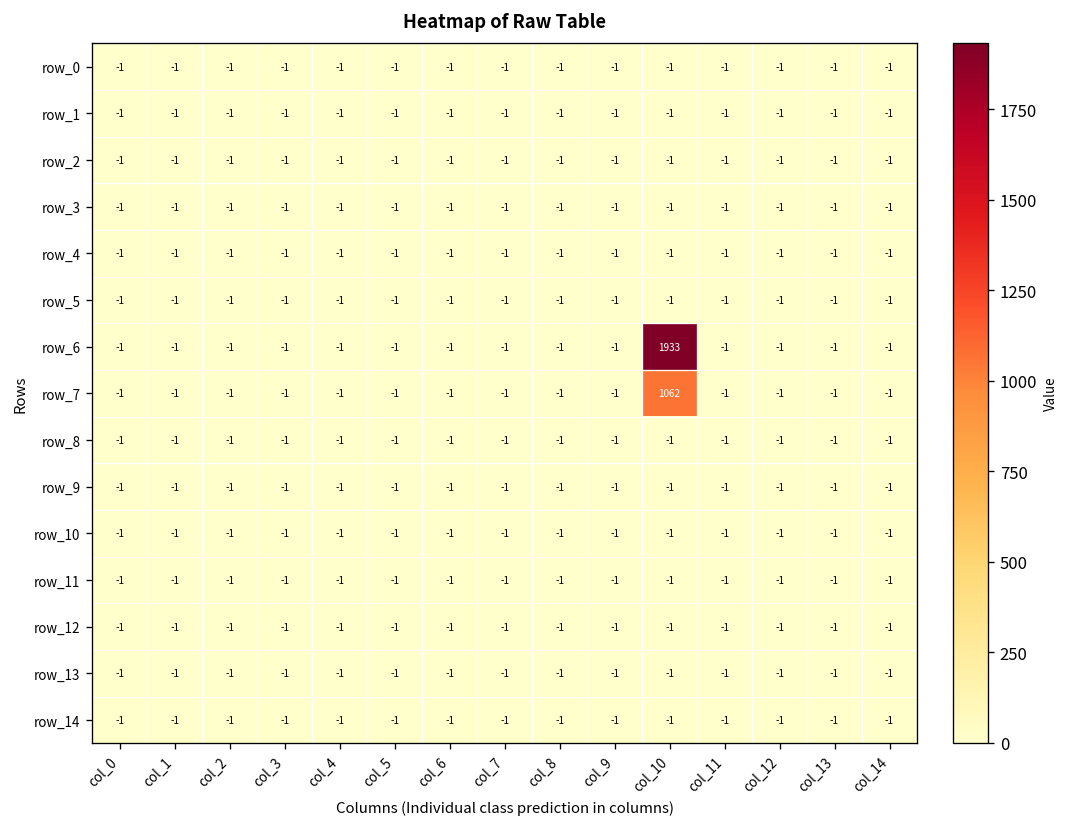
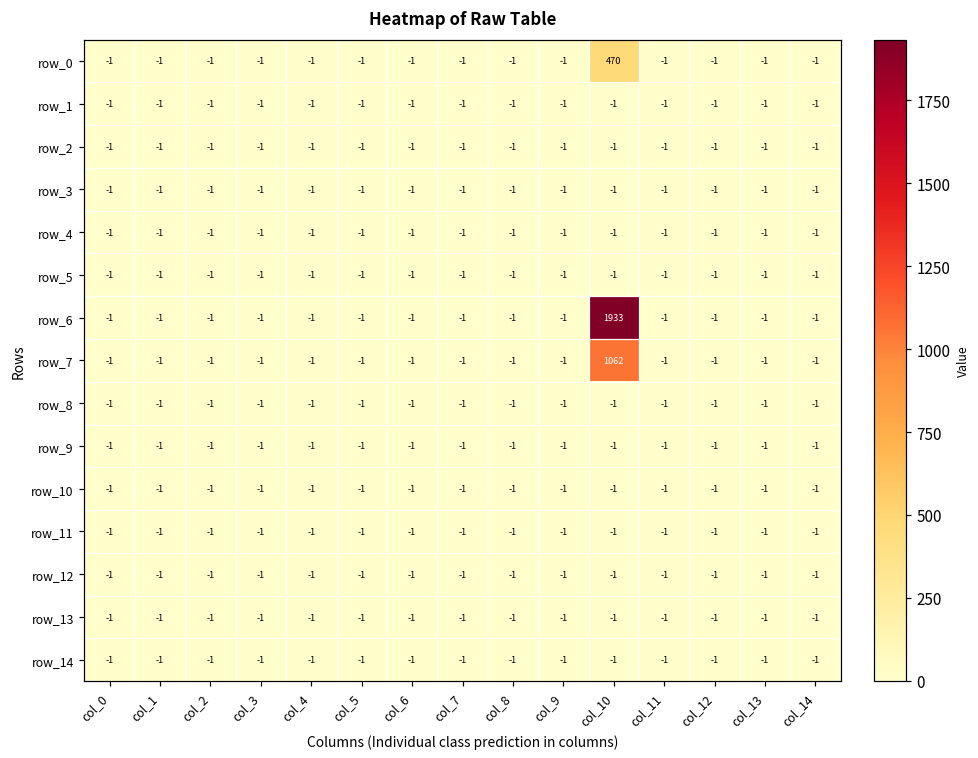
row_0, col_10: -1 -> 470
